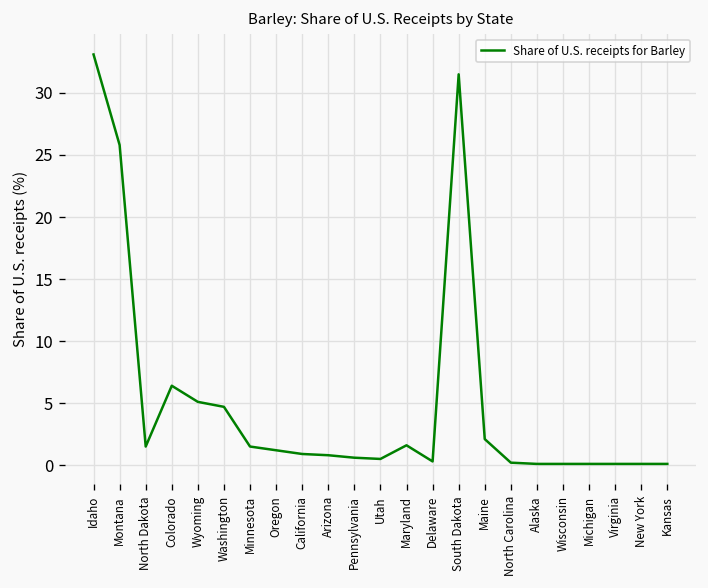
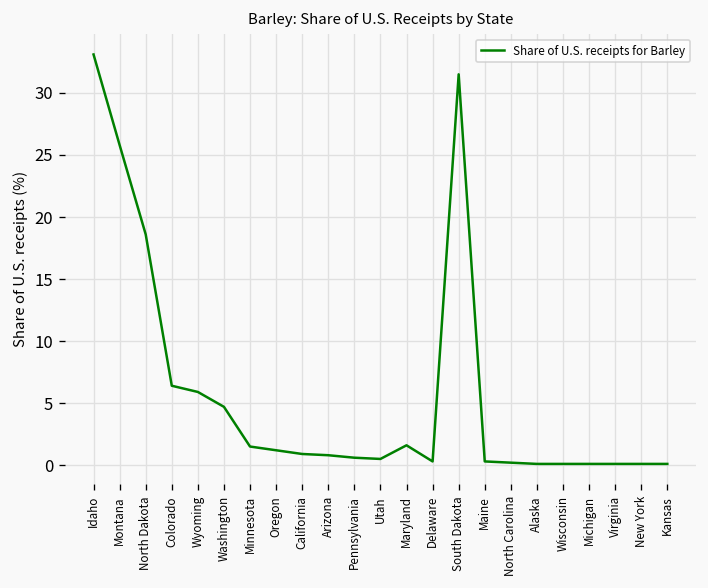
North Dakota: 1.5 -> 18.6
Wyoming: 5.1 -> 5.9
Maine: 2.1 -> 0.3
